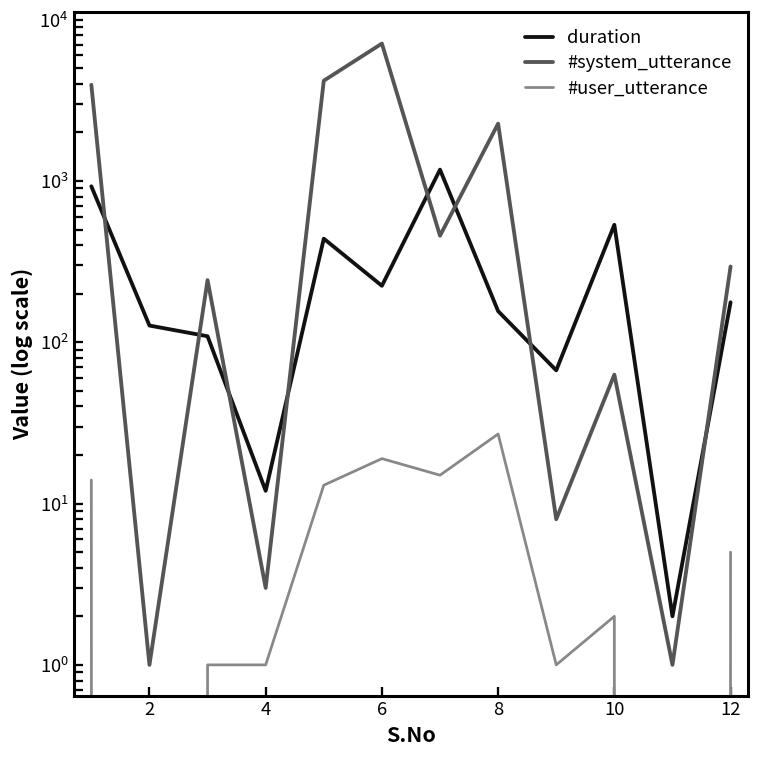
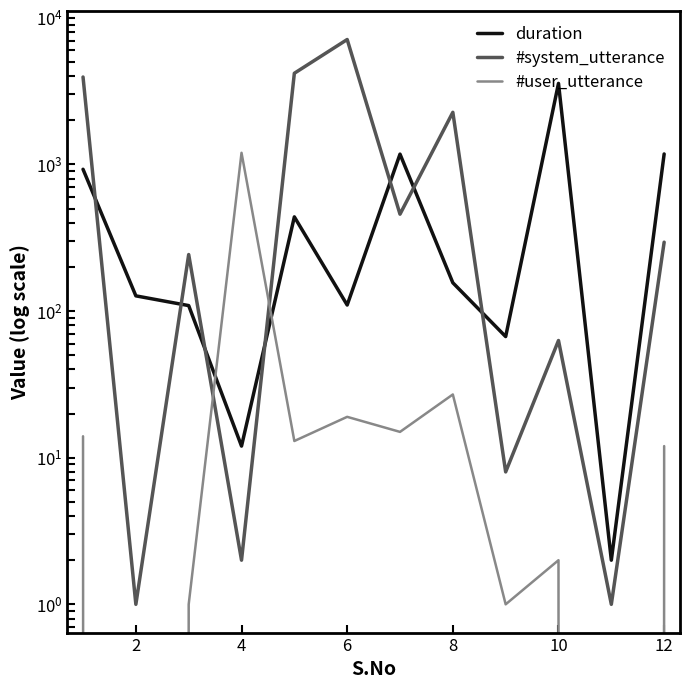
#system_utterance, 4: 3 -> 2
#user_utterance, 4: 1 -> 1200
duration, 6: 220 -> 110
duration, 10: 540 -> 3600
duration, 12: 180 -> 1200
#user_utterance, 12: 5 -> 12
